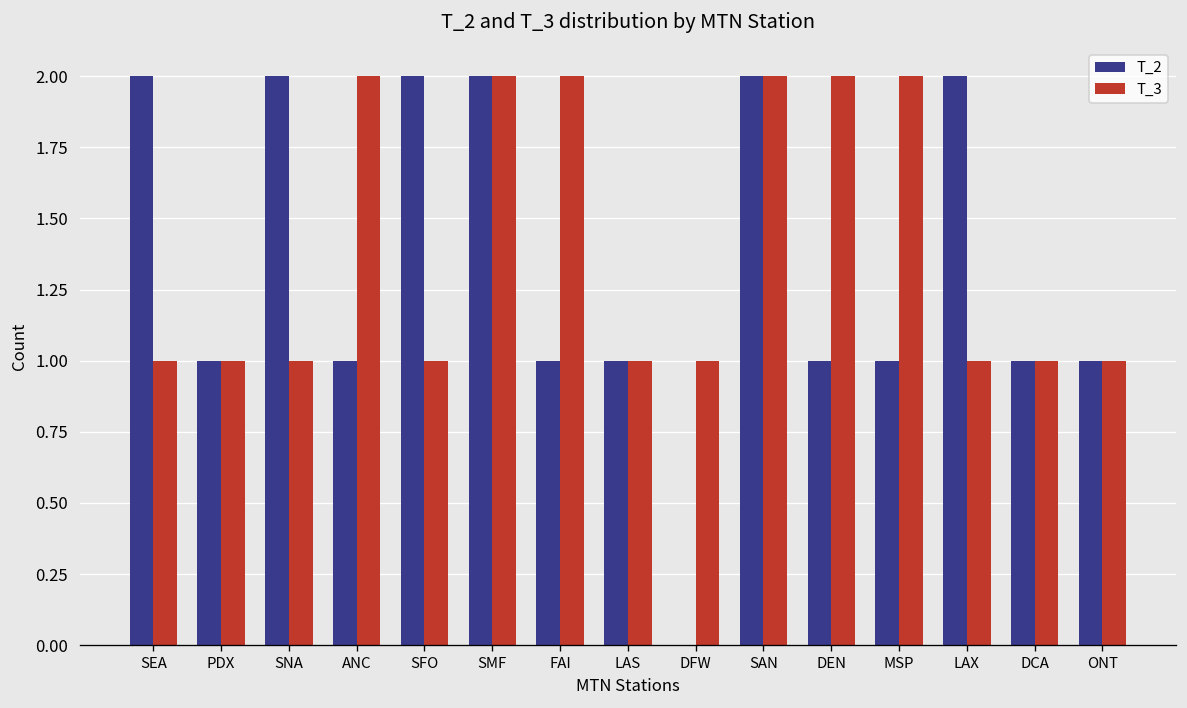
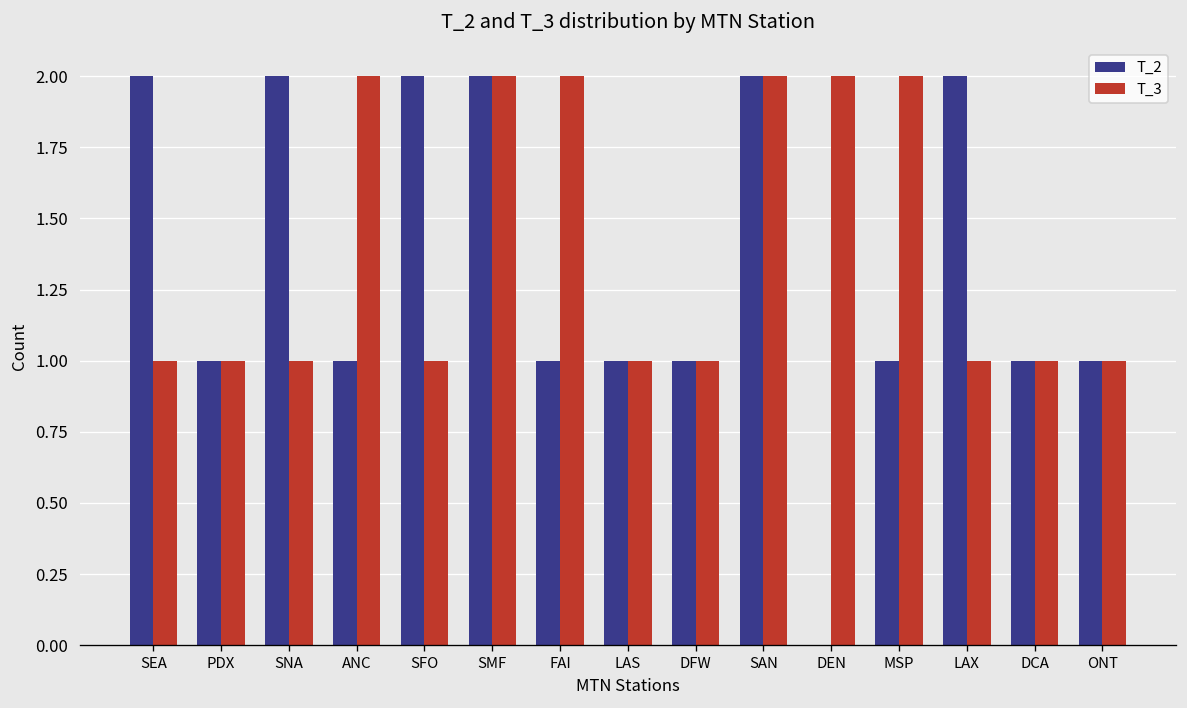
T_2, DFW: 0 -> 1
T_2, DEN: 1 -> 0
